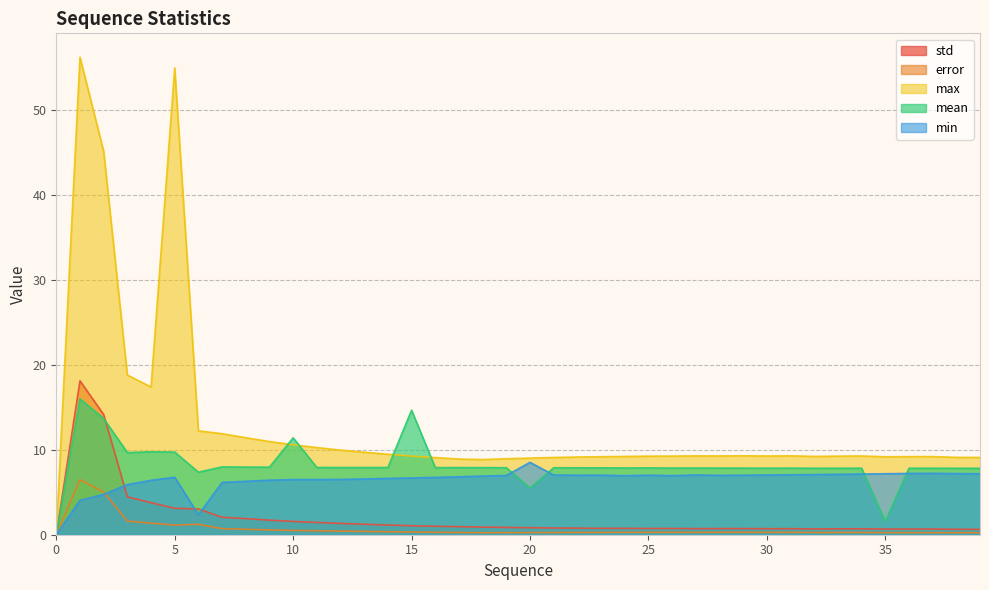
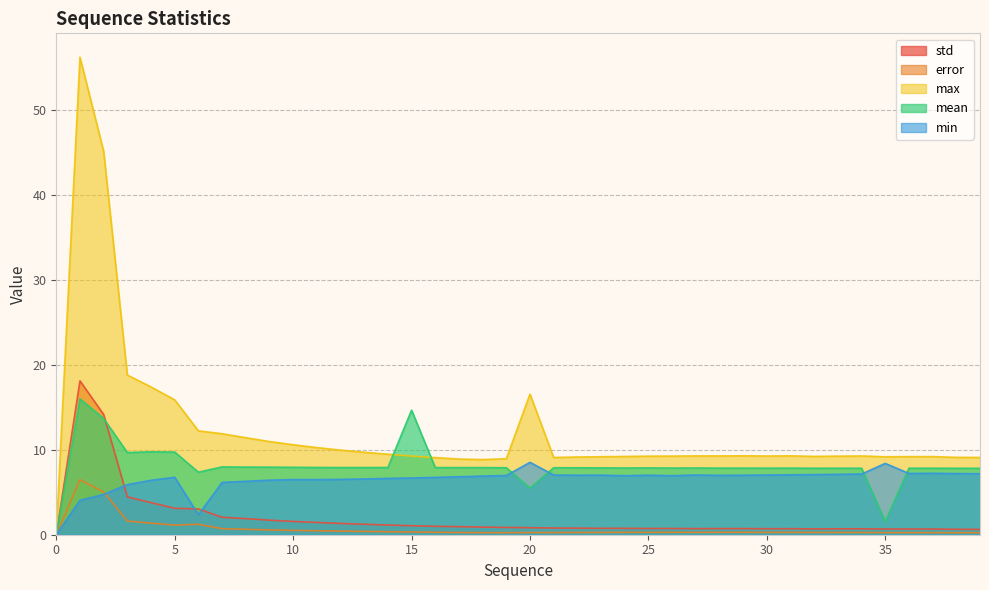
max, 5: 55 -> 16
mean, 10: 11 -> 8
max, 20: 9 -> 17
min, 35: 7 -> 8
